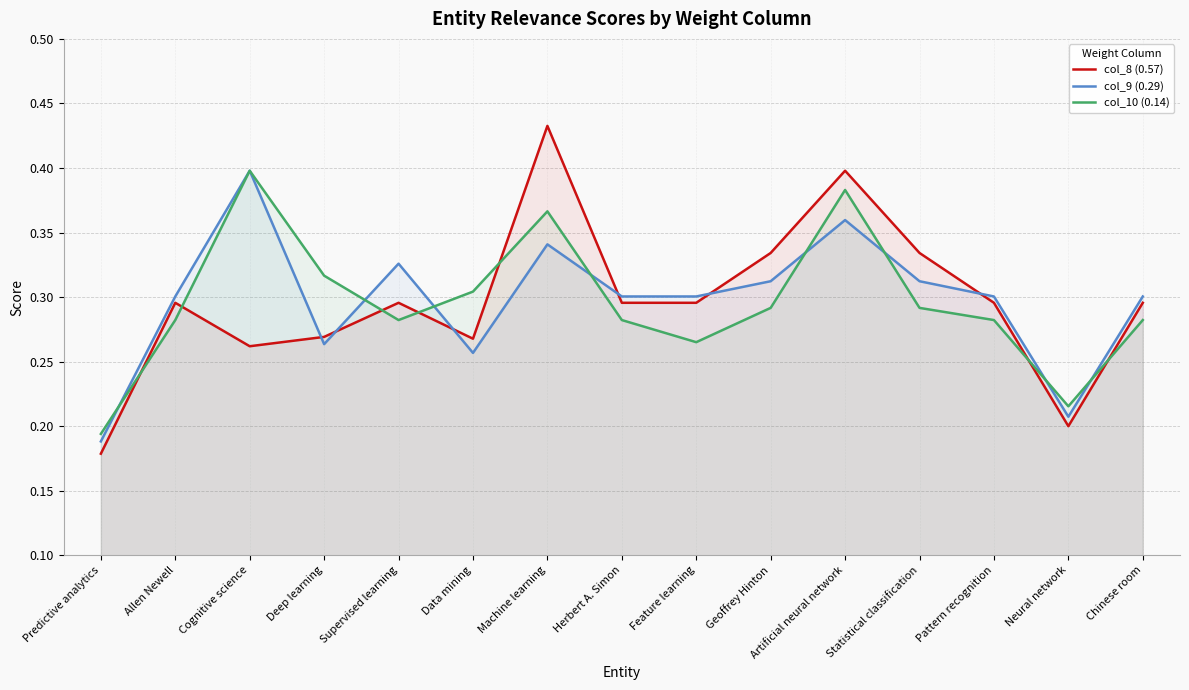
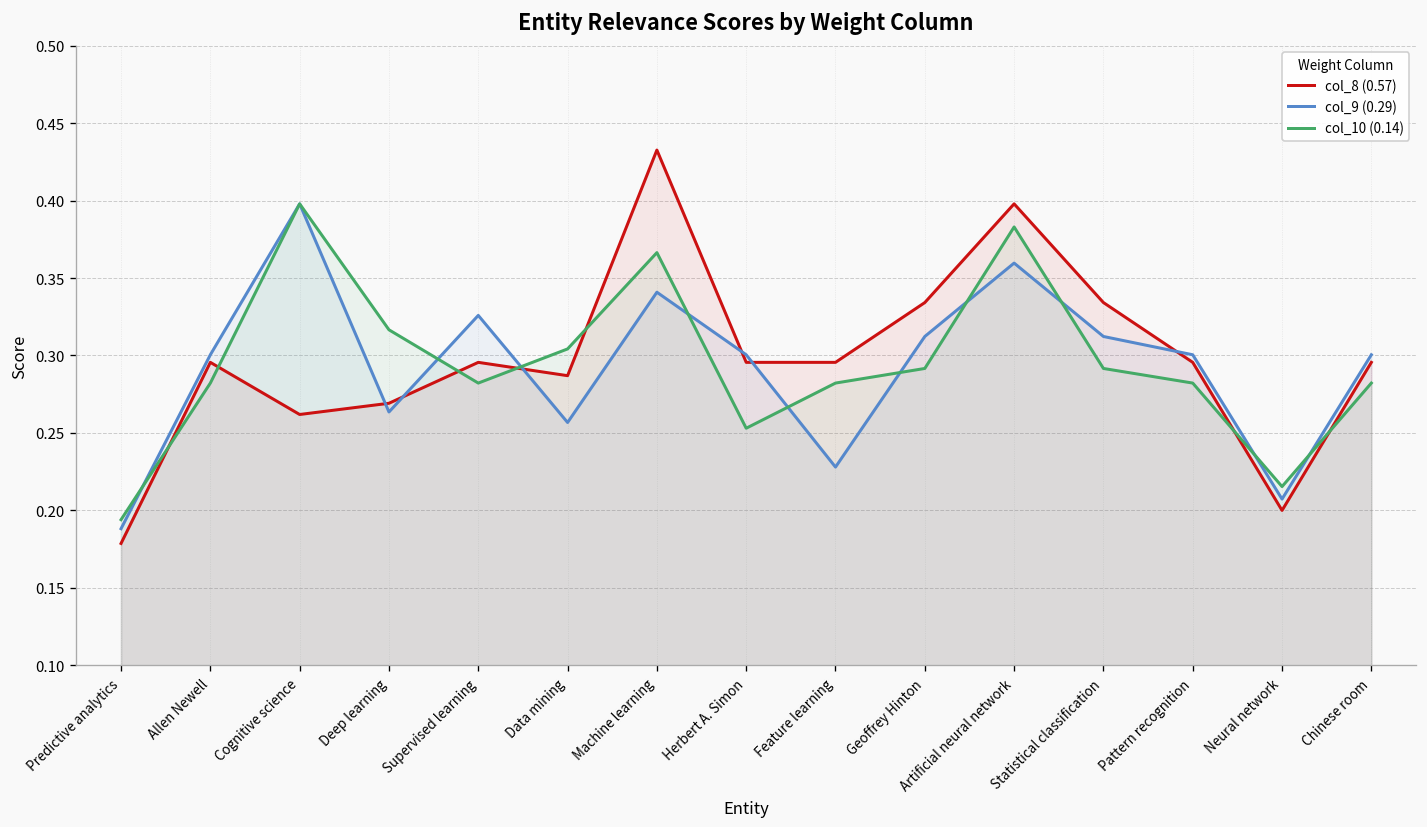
col_8 (0.57), Data mining: 0.268 -> 0.287
col_10 (0.14), Herbert A. Simon: 0.282 -> 0.253
col_9 (0.29), Feature learning: 0.300 -> 0.228
col_10 (0.14), Feature learning: 0.265 -> 0.282
